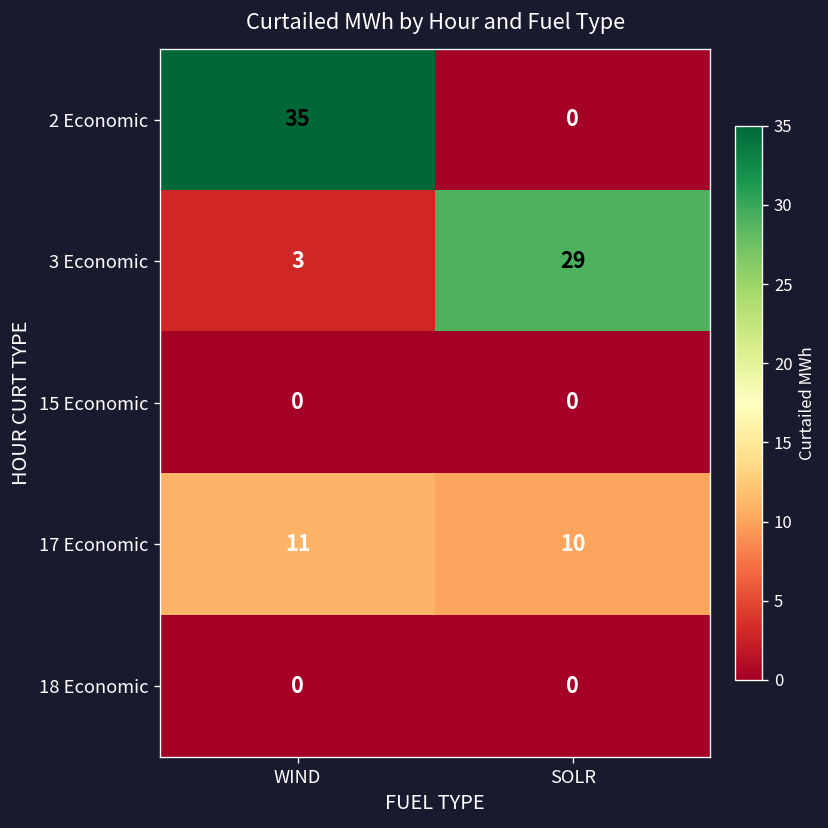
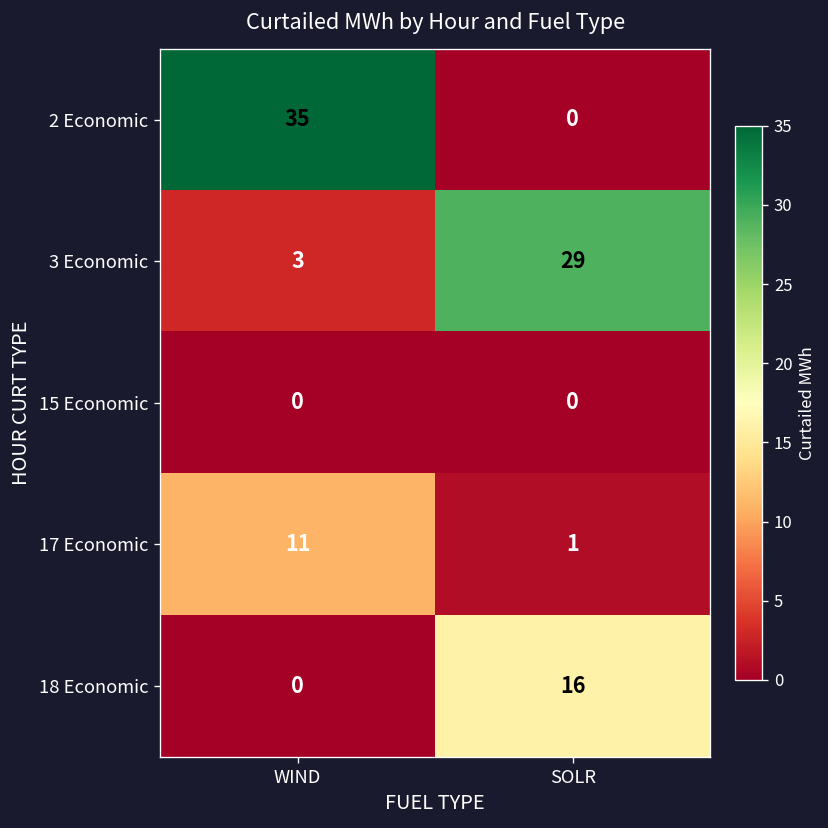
17 Economic, SOLR: 10 -> 1
18 Economic, SOLR: 0 -> 16
